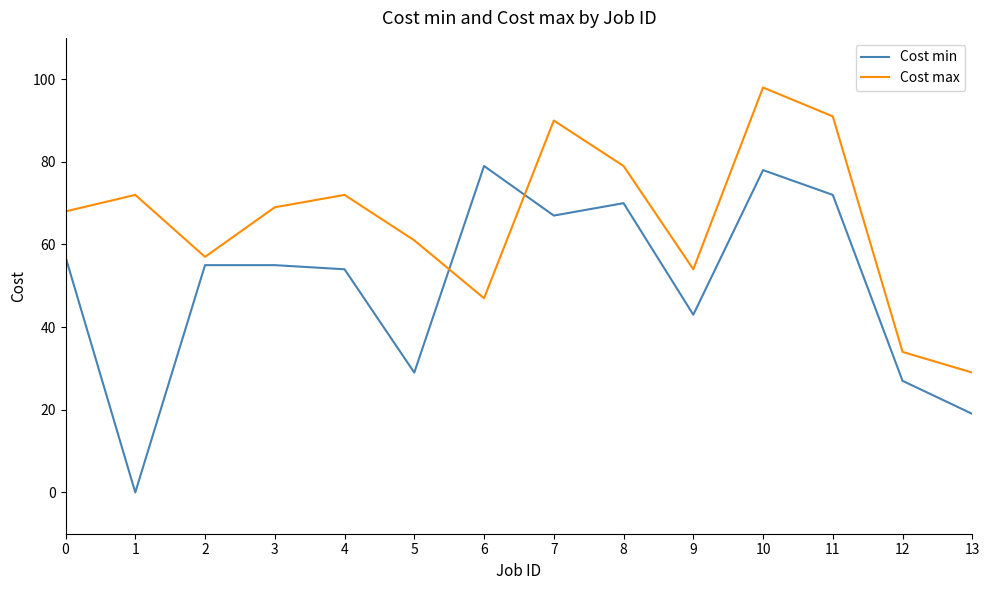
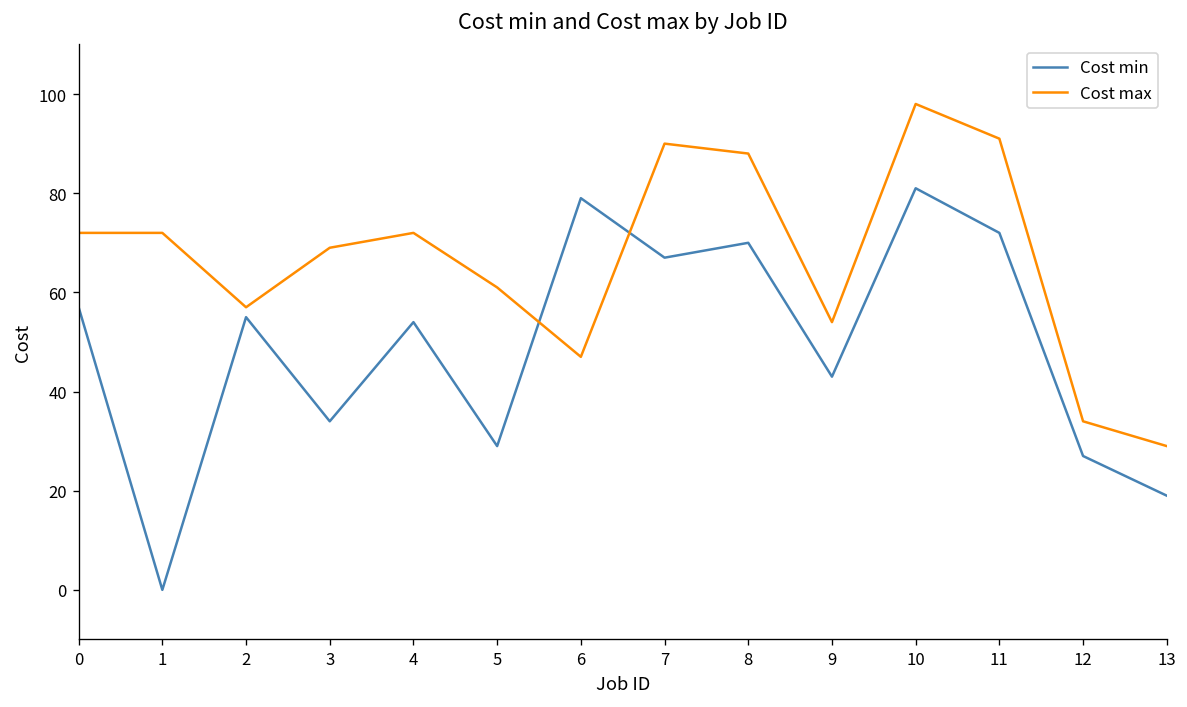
Cost max, 0: 68 -> 72
Cost min, 3: 55 -> 34
Cost max, 8: 79 -> 88
Cost min, 10: 78 -> 81
